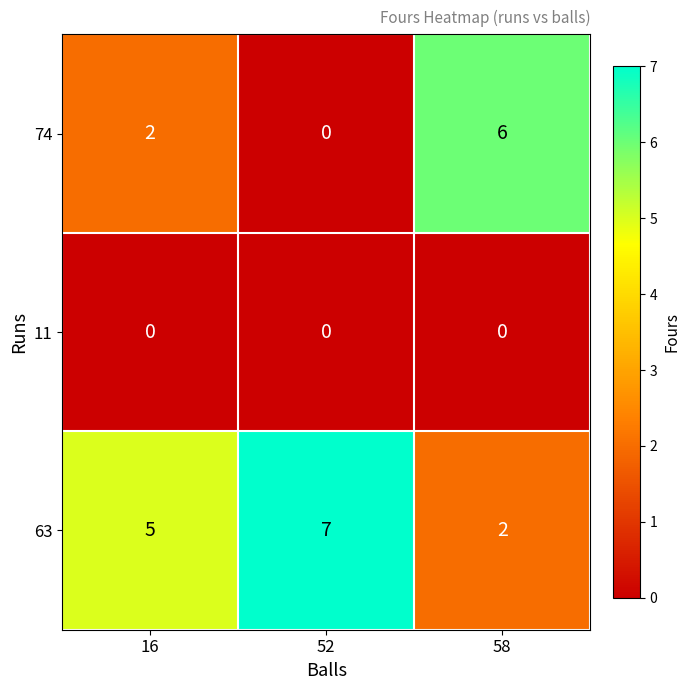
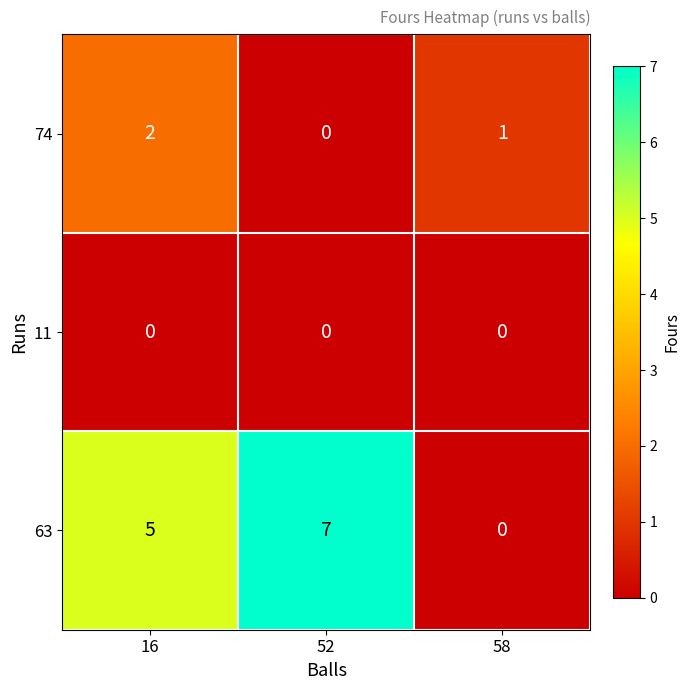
74, 58: 6 -> 1
63, 58: 2 -> 0
